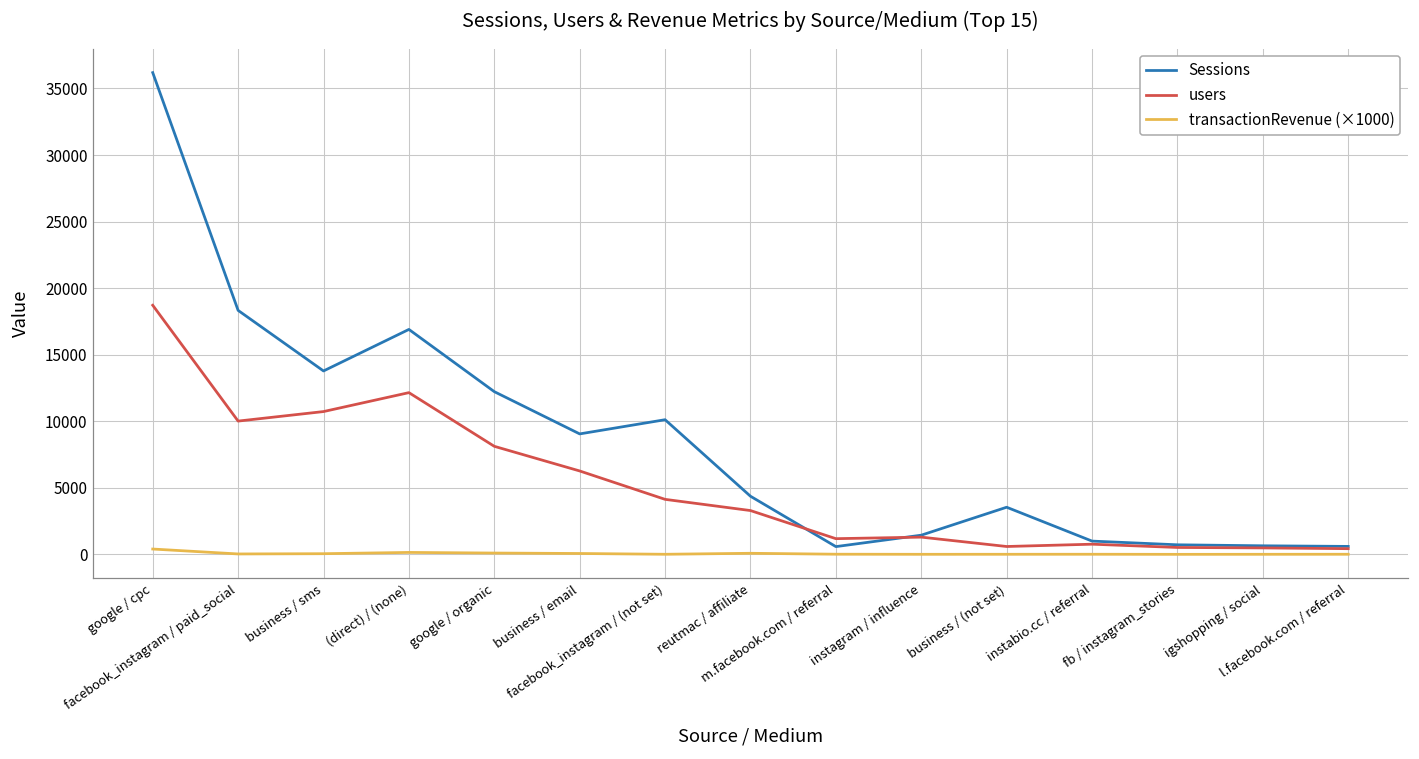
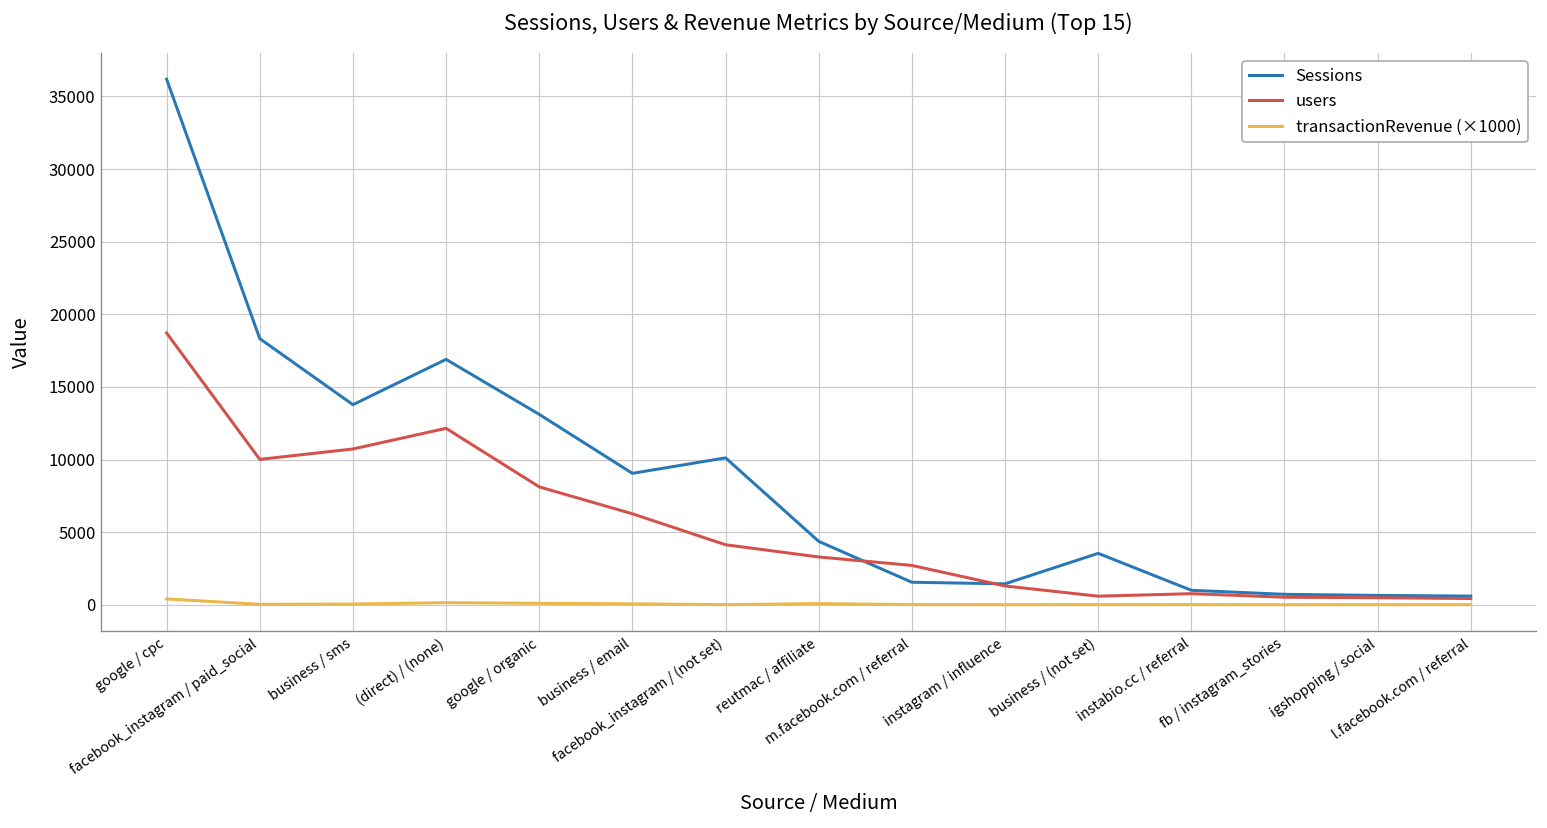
Sessions, google / organic: 12200 -> 13100
Sessions, m.facebook.com / referral: 600 -> 1500
users, m.facebook.com / referral: 1200 -> 2700
